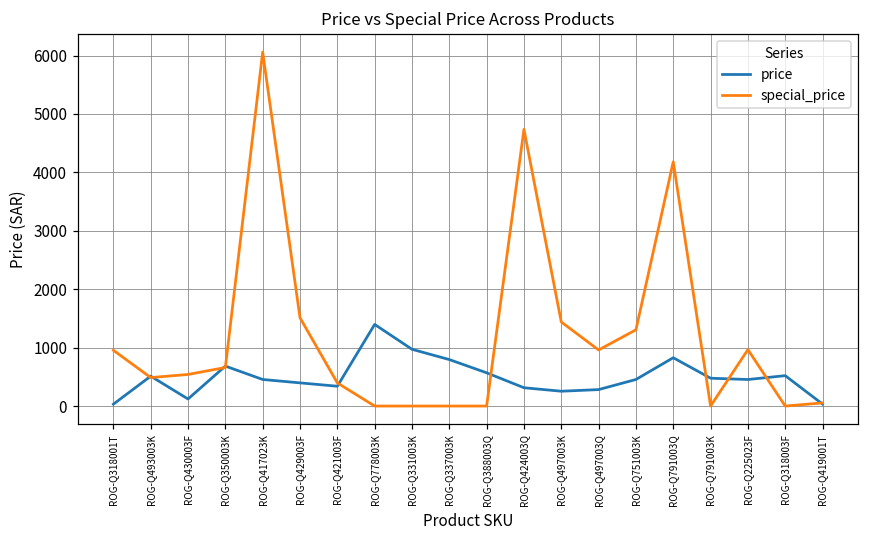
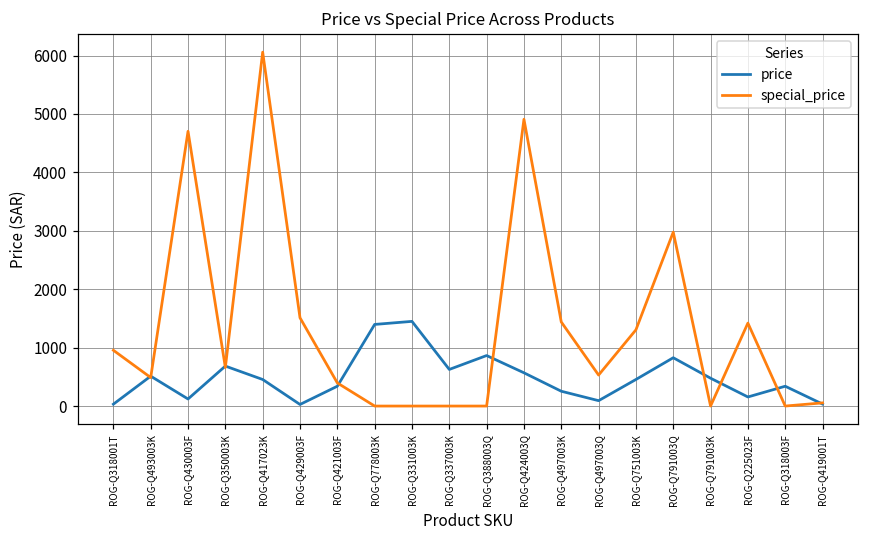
special_price, ROG-Q430003F: 500 -> 4700
price, ROG-Q429003F: 400 -> 0
price, ROG-Q331003K: 1000 -> 1400
price, ROG-Q337003K: 800 -> 600
price, ROG-Q388003Q: 600 -> 900
price, ROG-Q424003Q: 300 -> 600
special_price, ROG-Q424003Q: 4700 -> 4900
price, ROG-Q497003Q: 300 -> 100
special_price, ROG-Q497003Q: 1000 -> 500
special_price, ROG-Q791003Q: 4200 -> 3000
price, ROG-Q225023F: 500 -> 200
special_price, ROG-Q225023F: 1000 -> 1400
price, ROG-Q318003F: 500 -> 300
